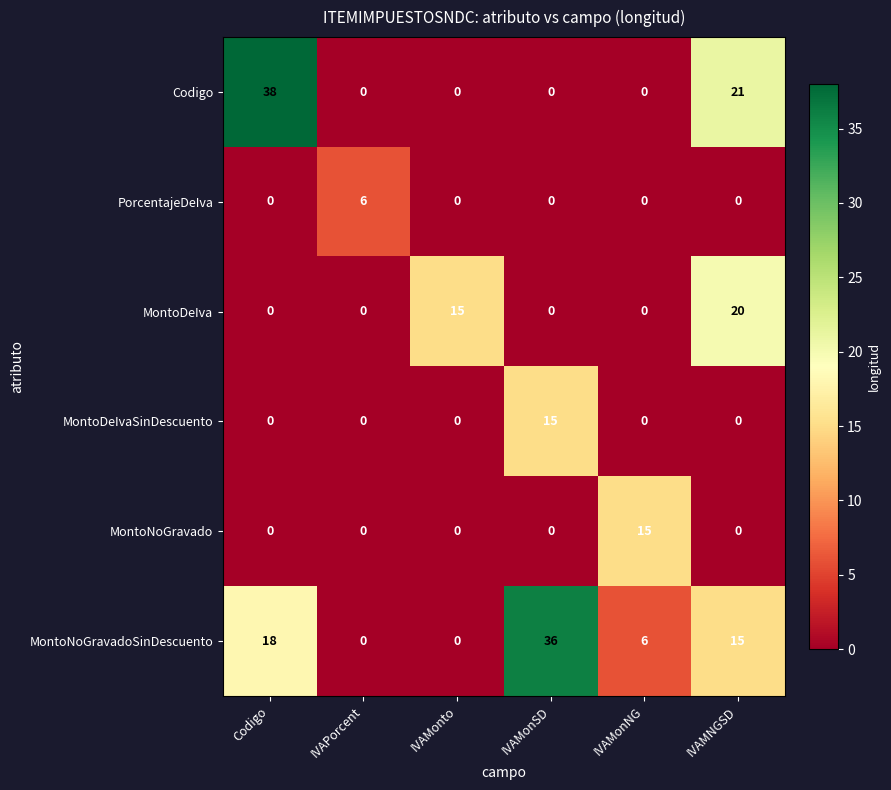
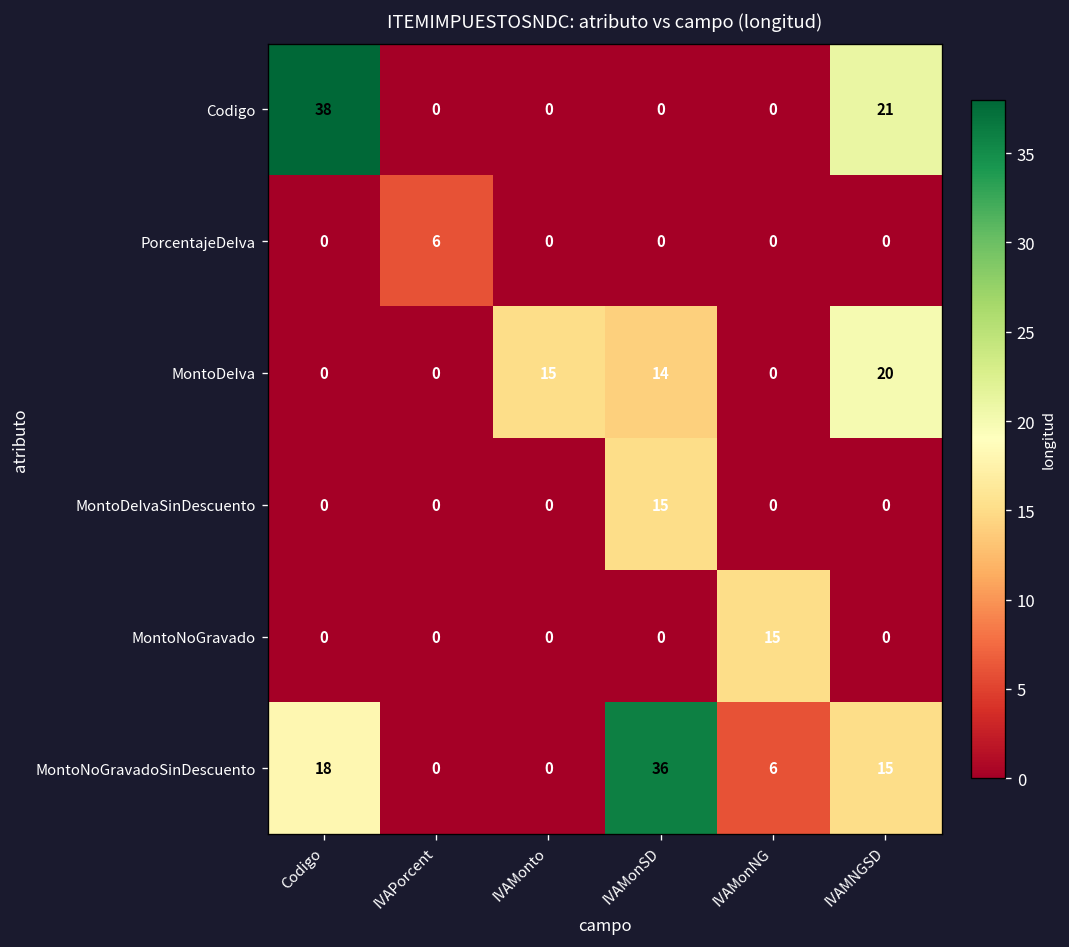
MontoDeIva, IVAMonSD: 0 -> 14
